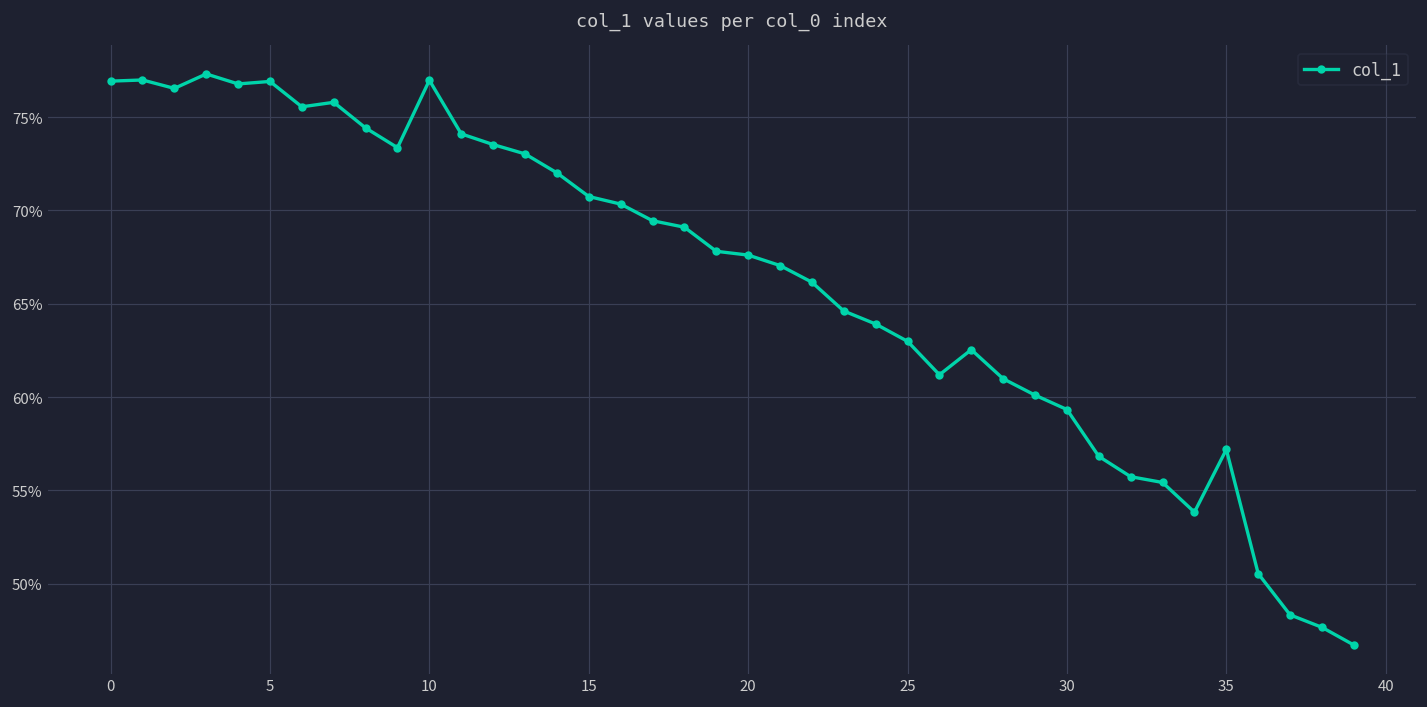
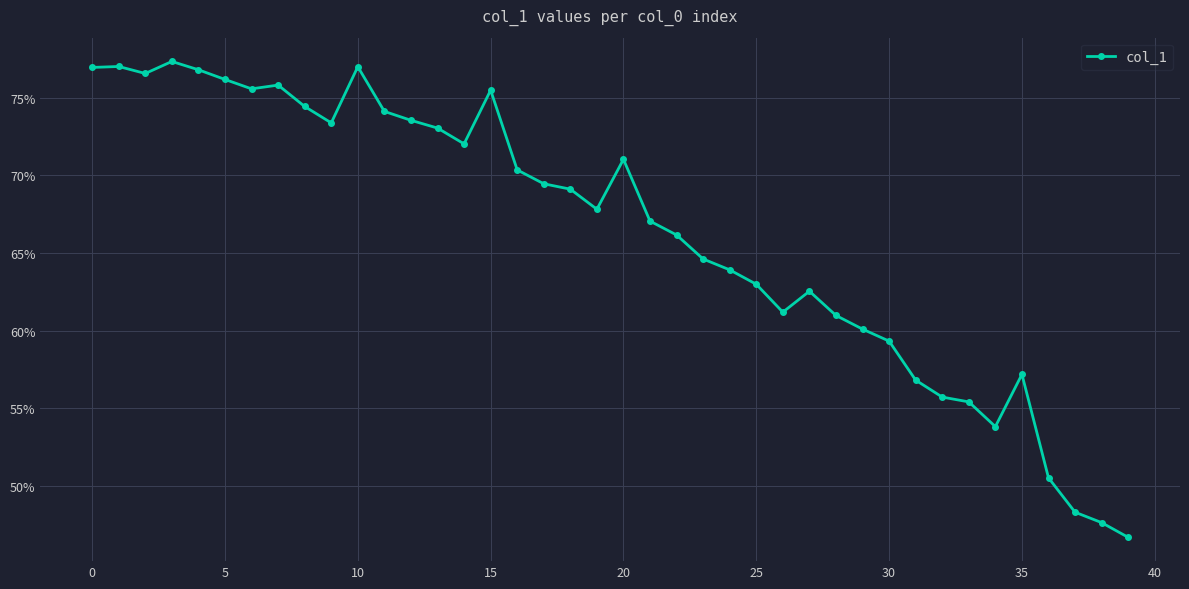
5: 76.9% -> 76.2%
15: 70.7% -> 75.5%
20: 67.6% -> 71.0%
